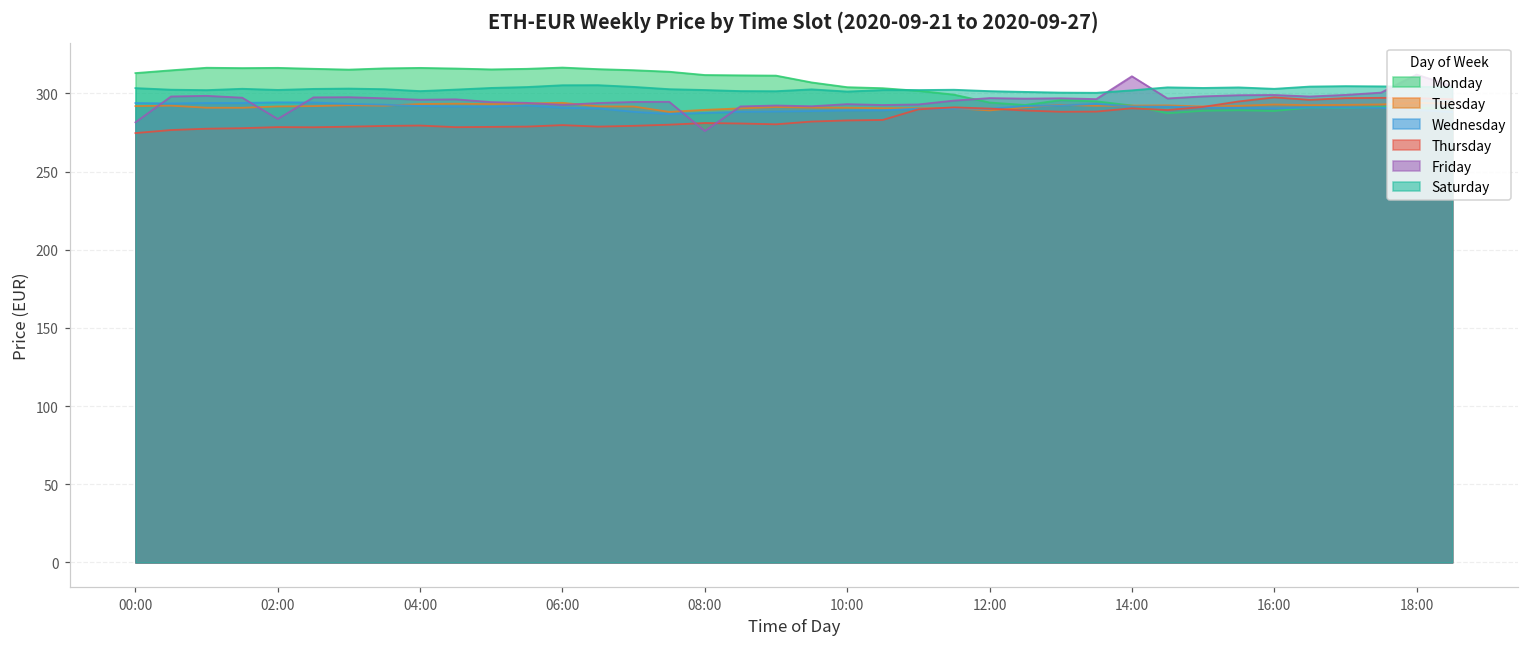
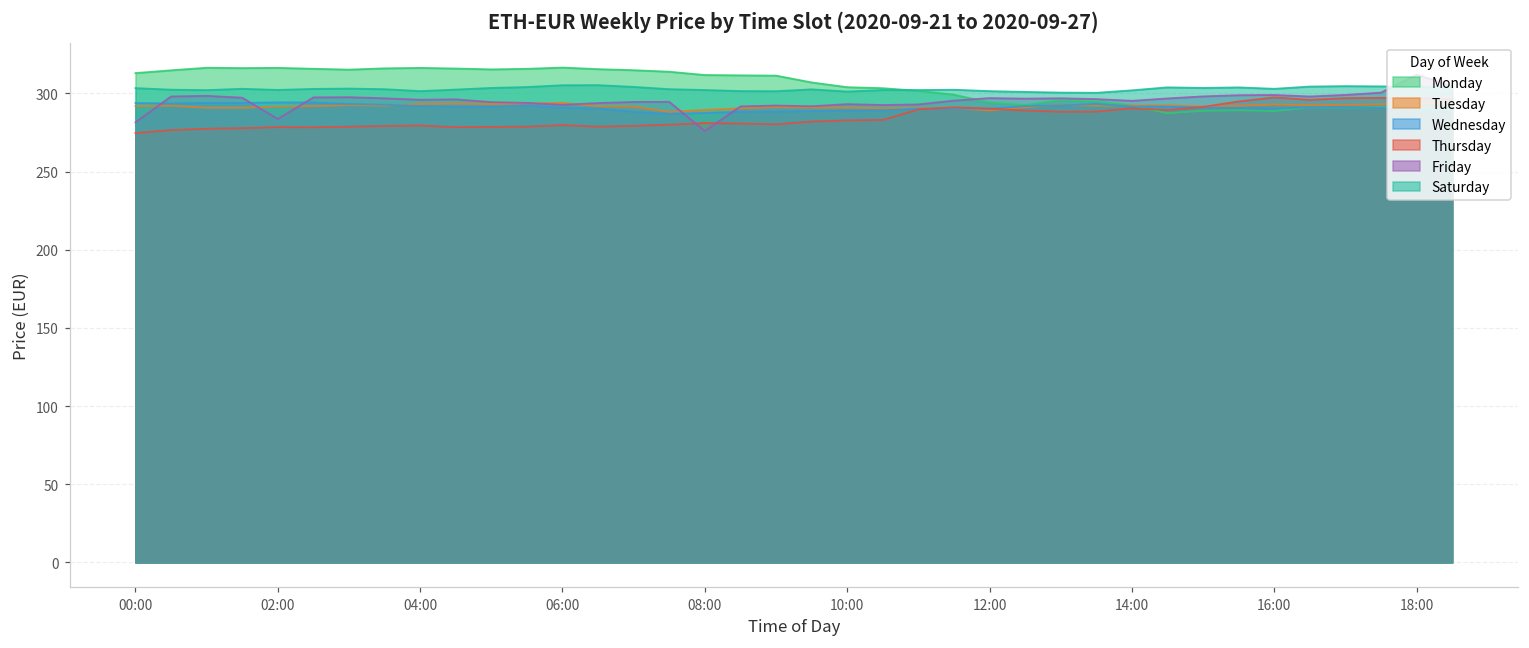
Friday, 14:00: 311 -> 295
